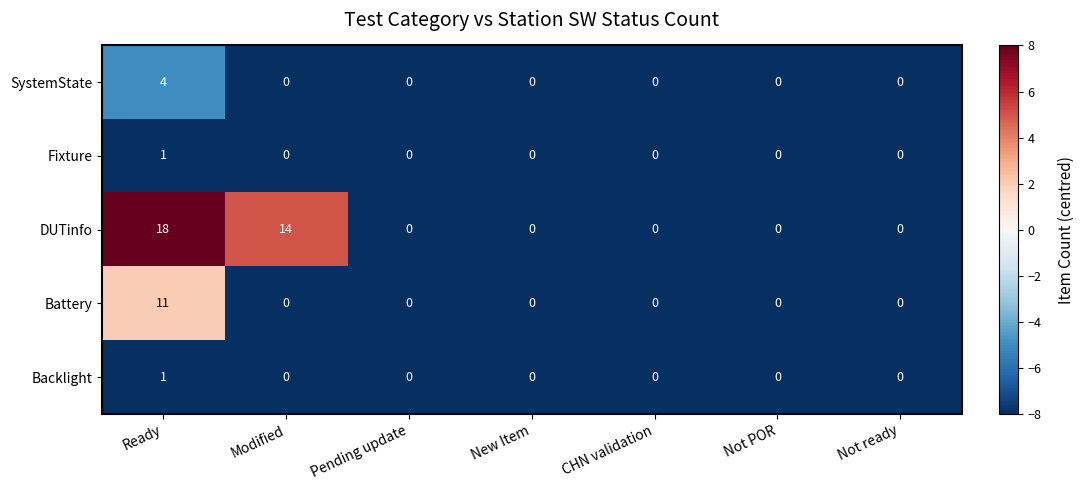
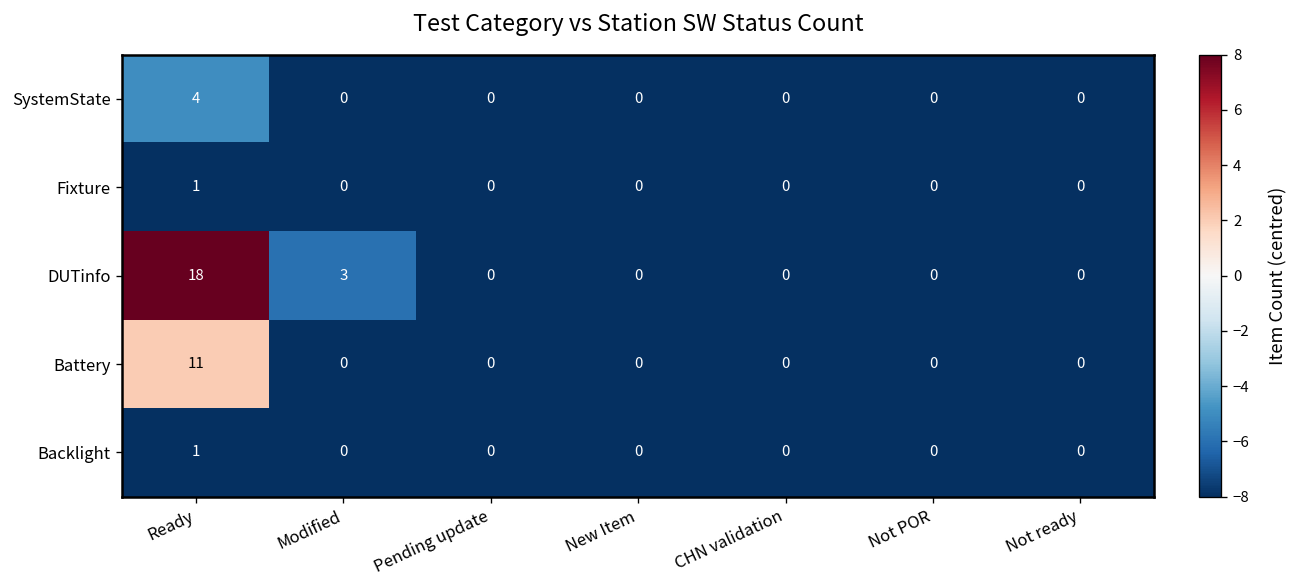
DUTinfo, Modified: 14 -> 3
